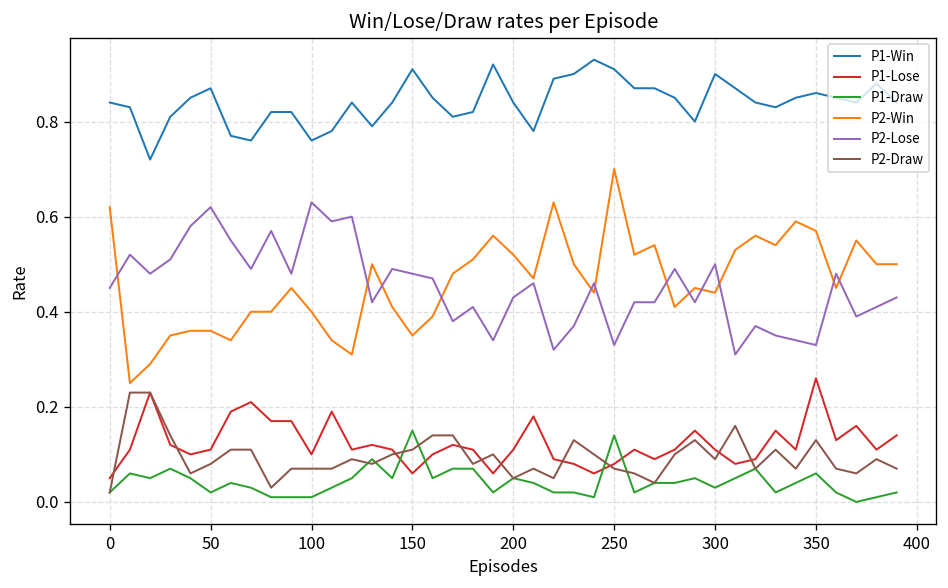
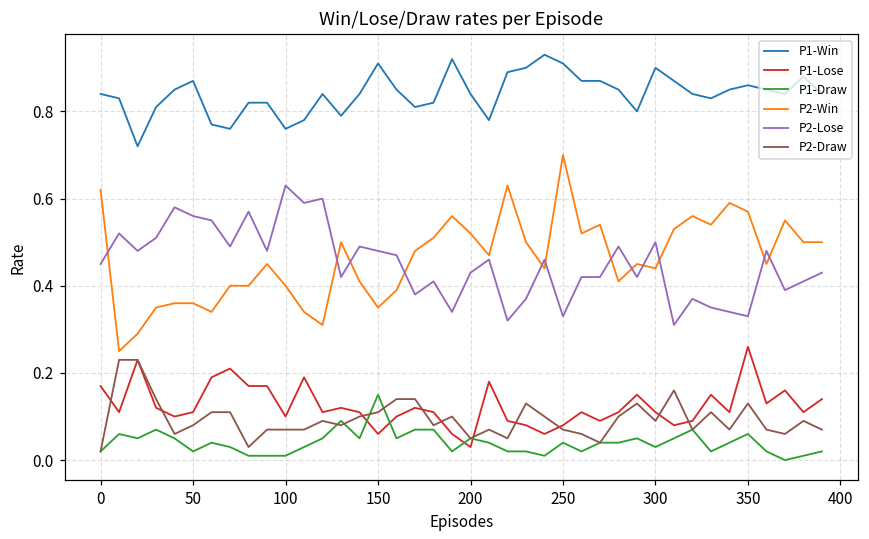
P1-Lose, 0: 0.05 -> 0.17
P2-Lose, 50: 0.62 -> 0.56
P1-Lose, 200: 0.11 -> 0.03
P1-Draw, 250: 0.14 -> 0.04
